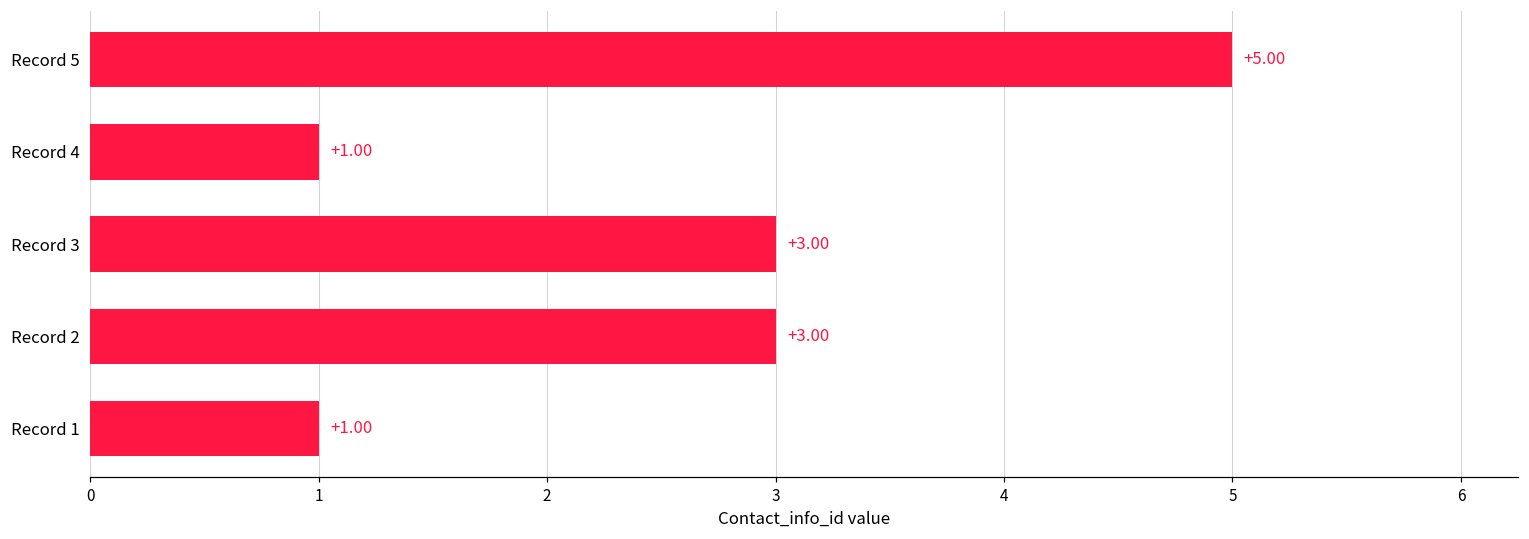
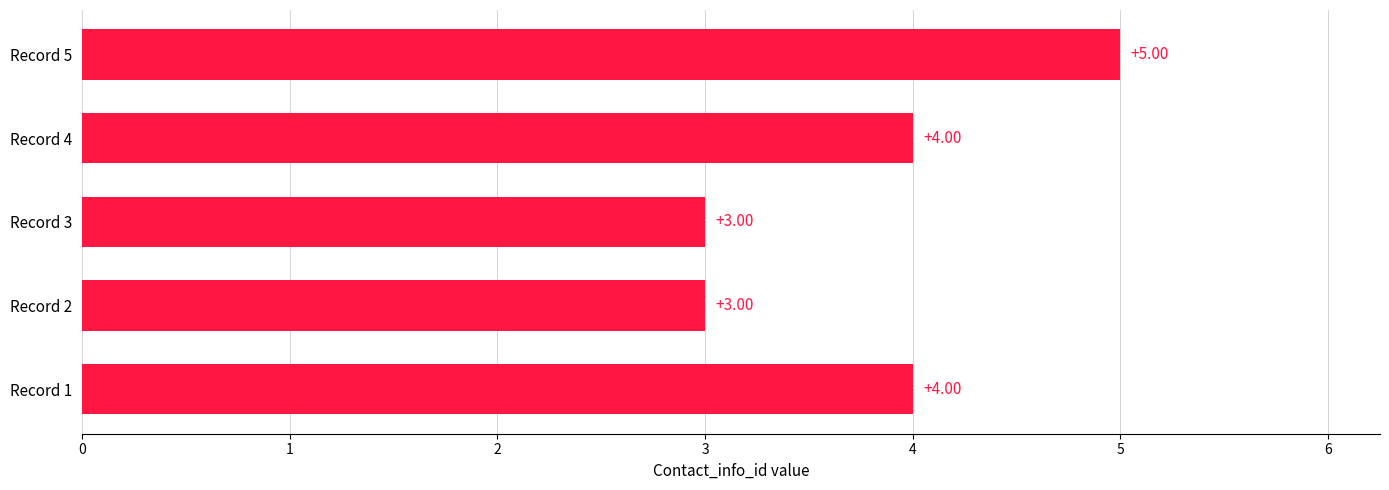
Record 4: +1.00 -> +4.00
Record 1: +1.00 -> +4.00
